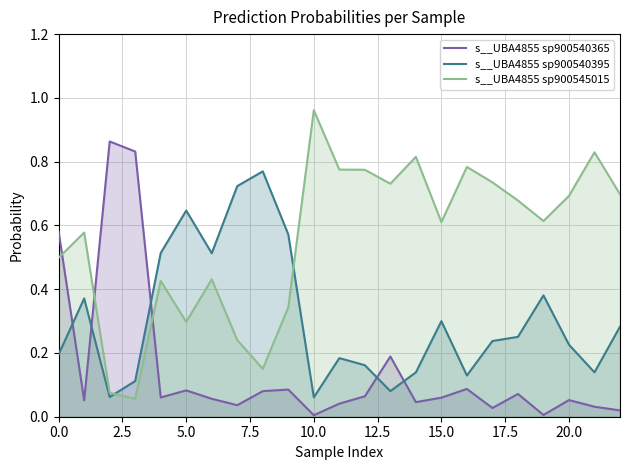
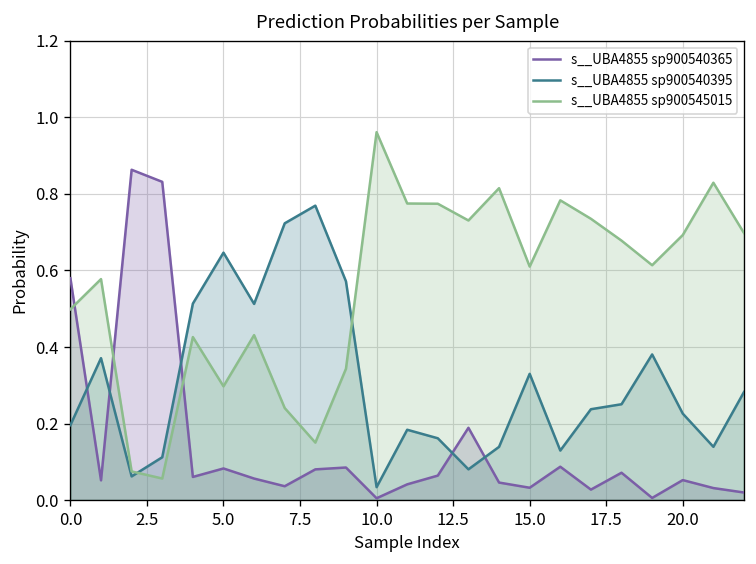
s__UBA4855 sp900540395, 10.0: 0.06 -> 0.03
s__UBA4855 sp900540365, 15.0: 0.06 -> 0.03
s__UBA4855 sp900540395, 15.0: 0.30 -> 0.33
